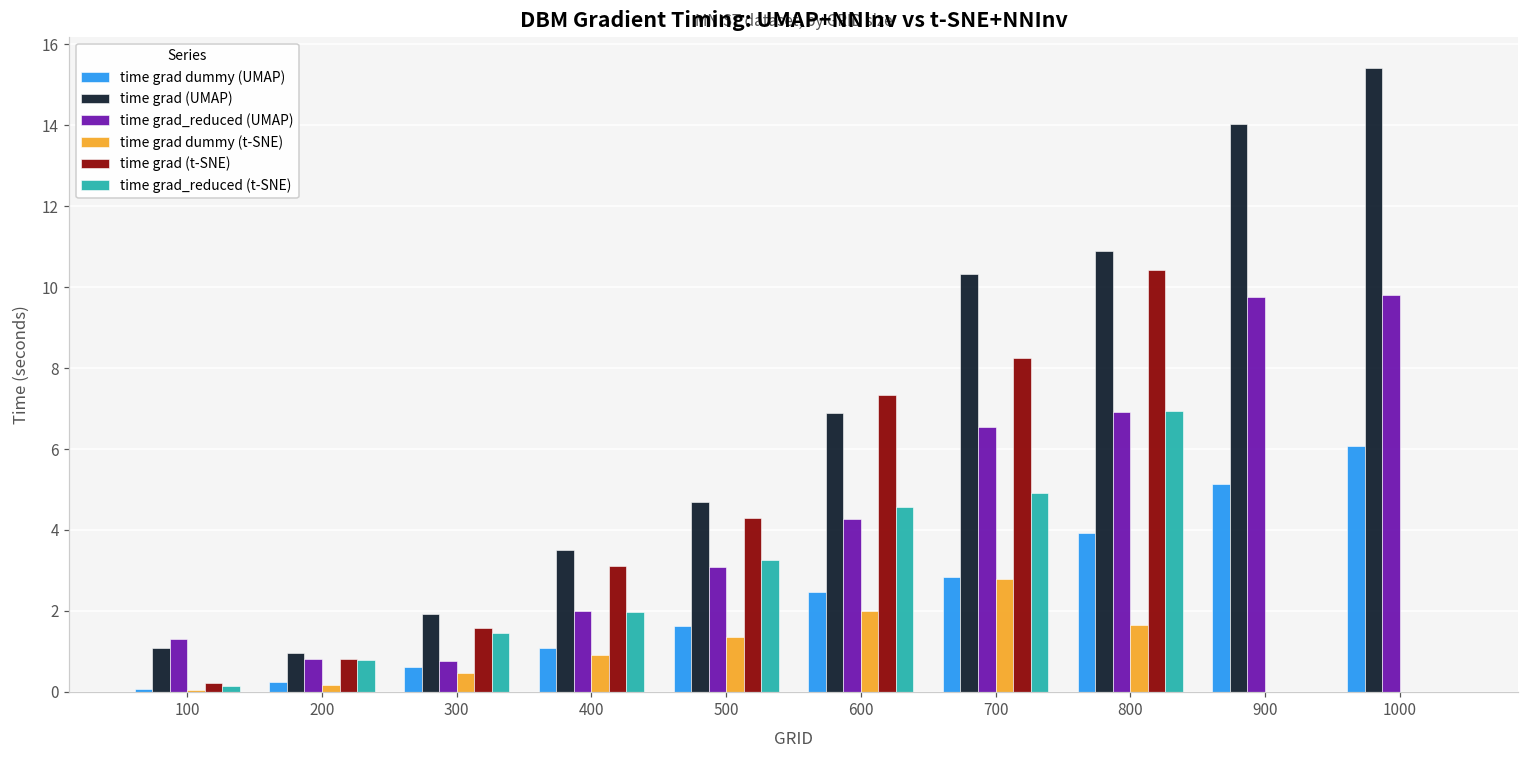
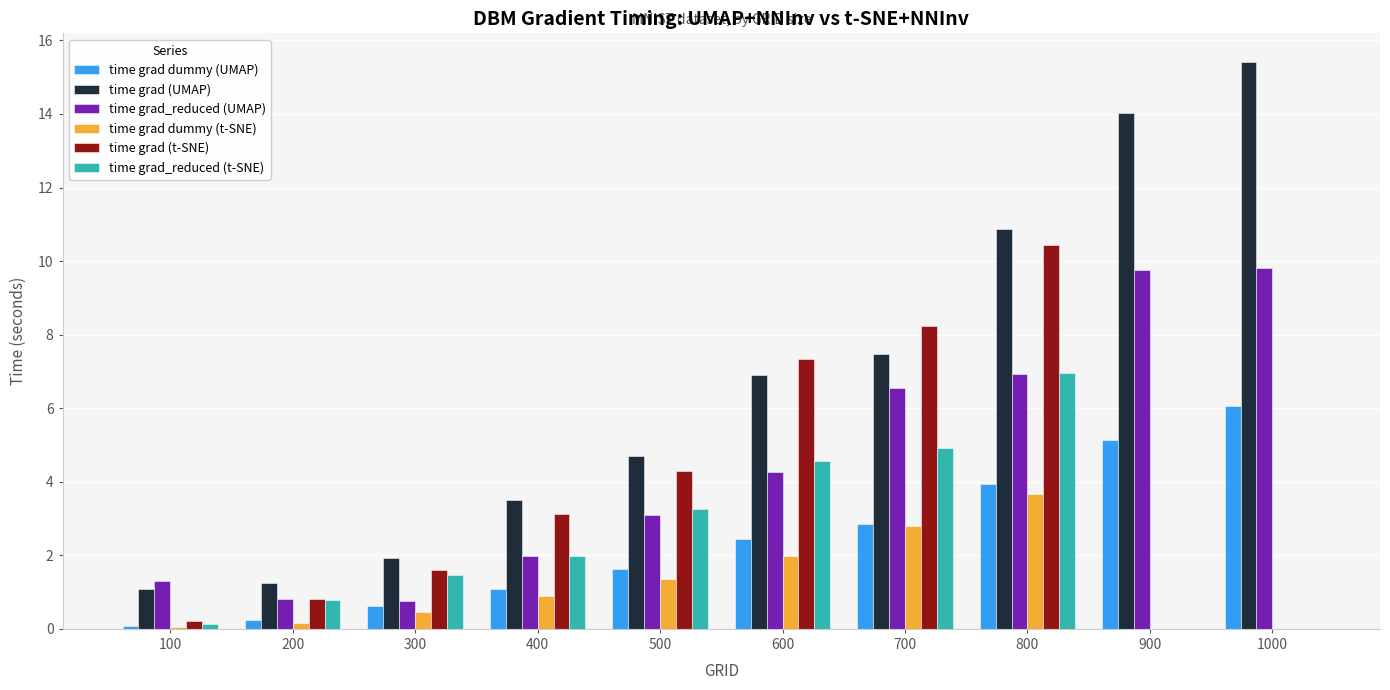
time grad (UMAP), 200: 1.0 -> 1.2
time grad (UMAP), 700: 10.3 -> 7.5
time grad dummy (t-SNE), 800: 1.7 -> 3.7
